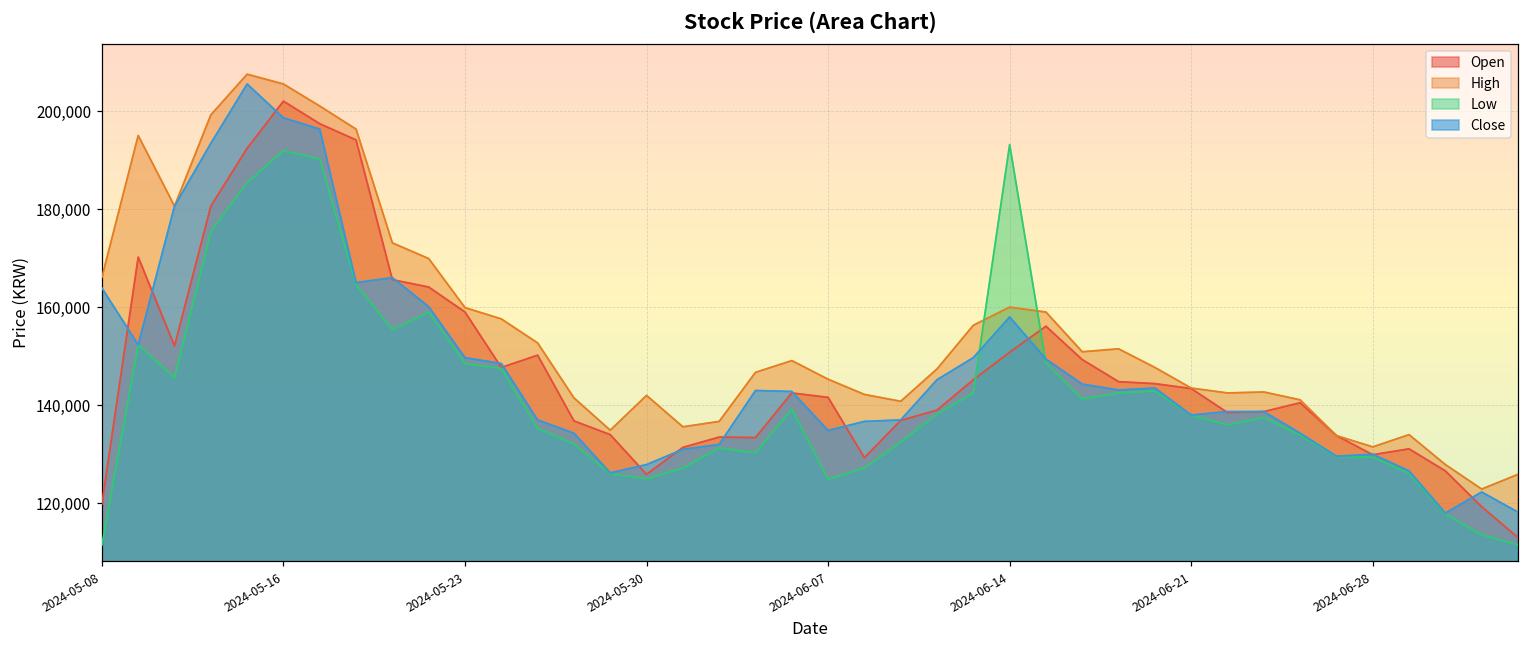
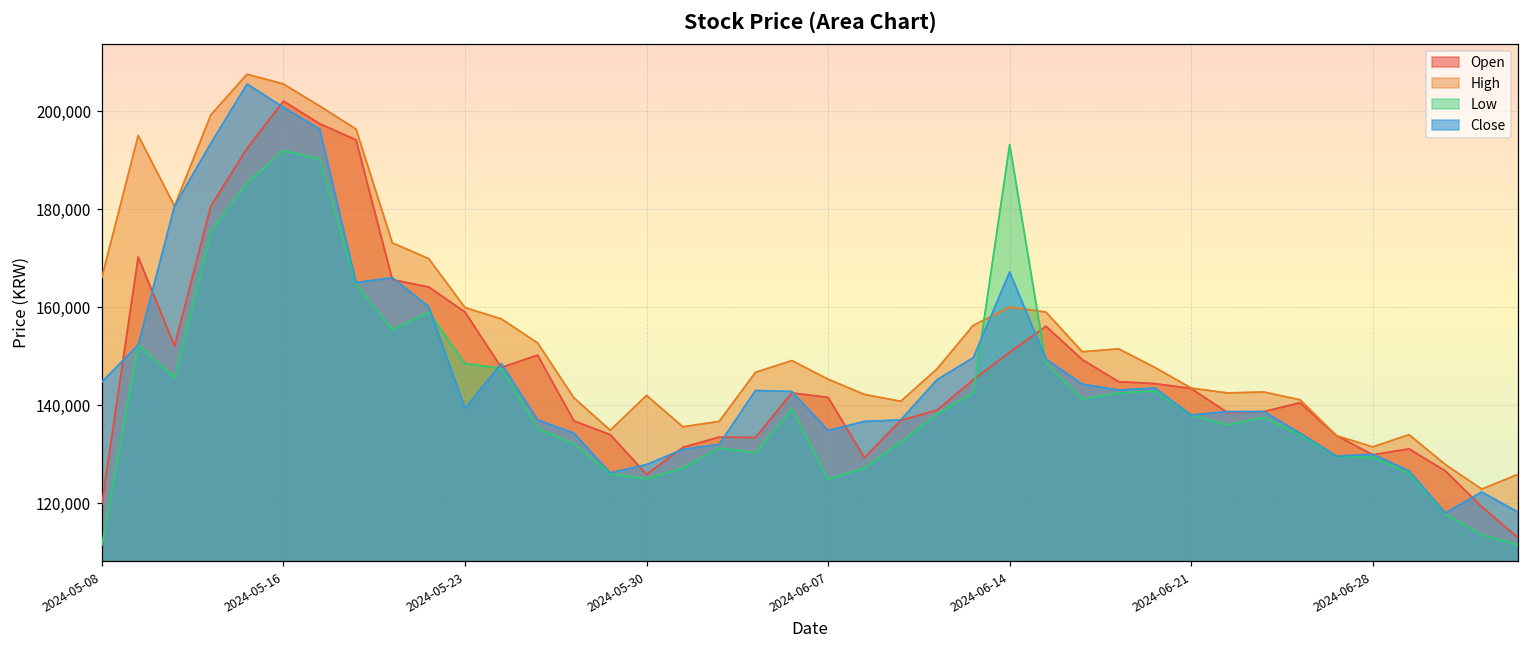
Close, 2024-05-08: 164,000 -> 145,000
Close, 2024-05-16: 199,000 -> 201,000
Close, 2024-05-23: 150,000 -> 139,000
Close, 2024-06-14: 158,000 -> 167,000
